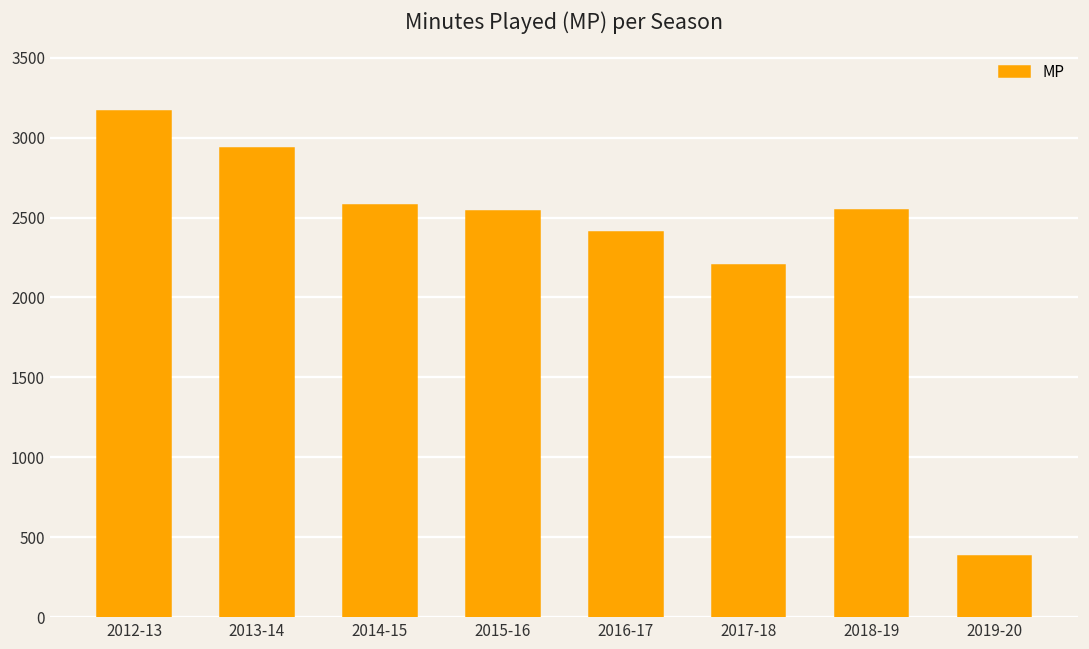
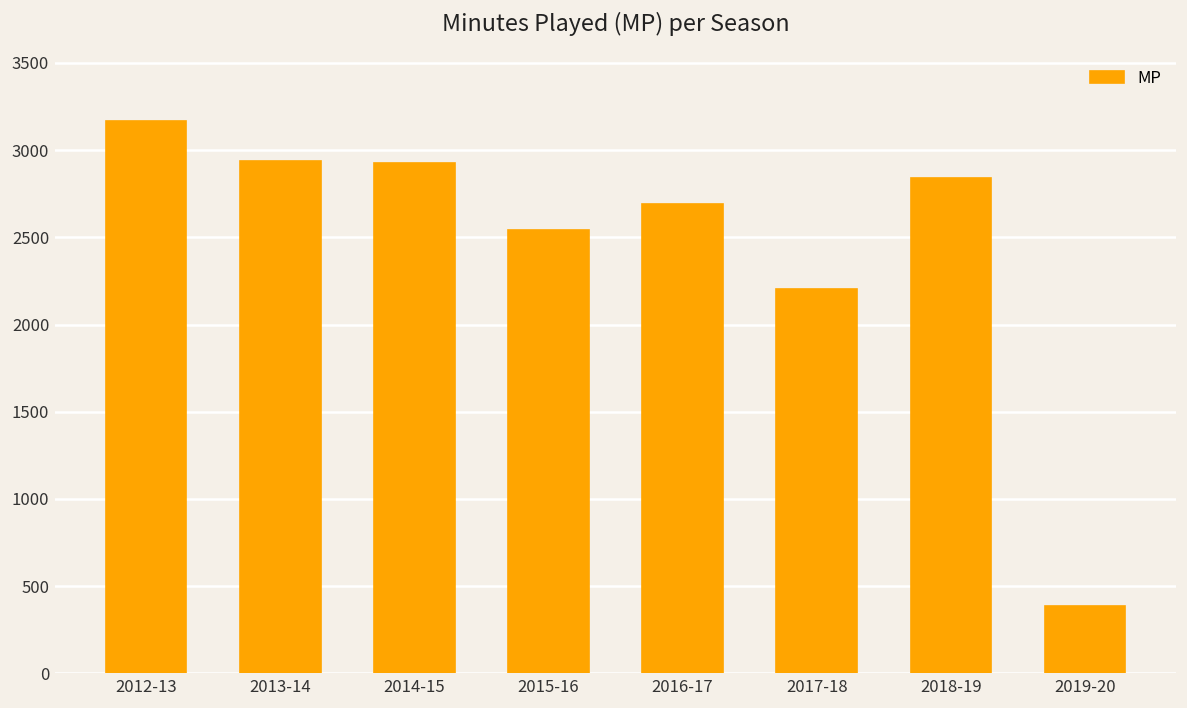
2014-15: 2580 -> 2930
2016-17: 2410 -> 2690
2018-19: 2550 -> 2840
